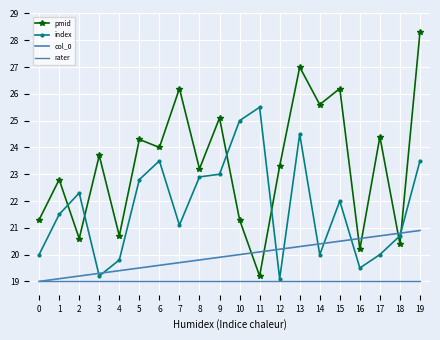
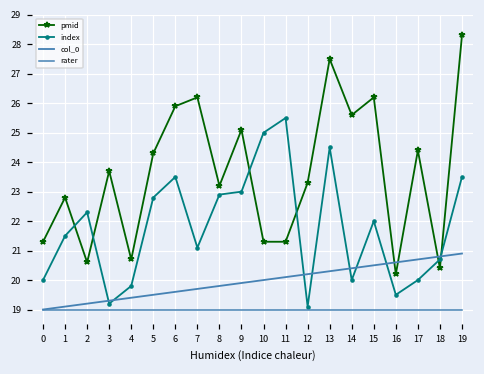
pmid, 6: 24.0 -> 25.9
pmid, 11: 19.2 -> 21.3
pmid, 13: 27.0 -> 27.5
